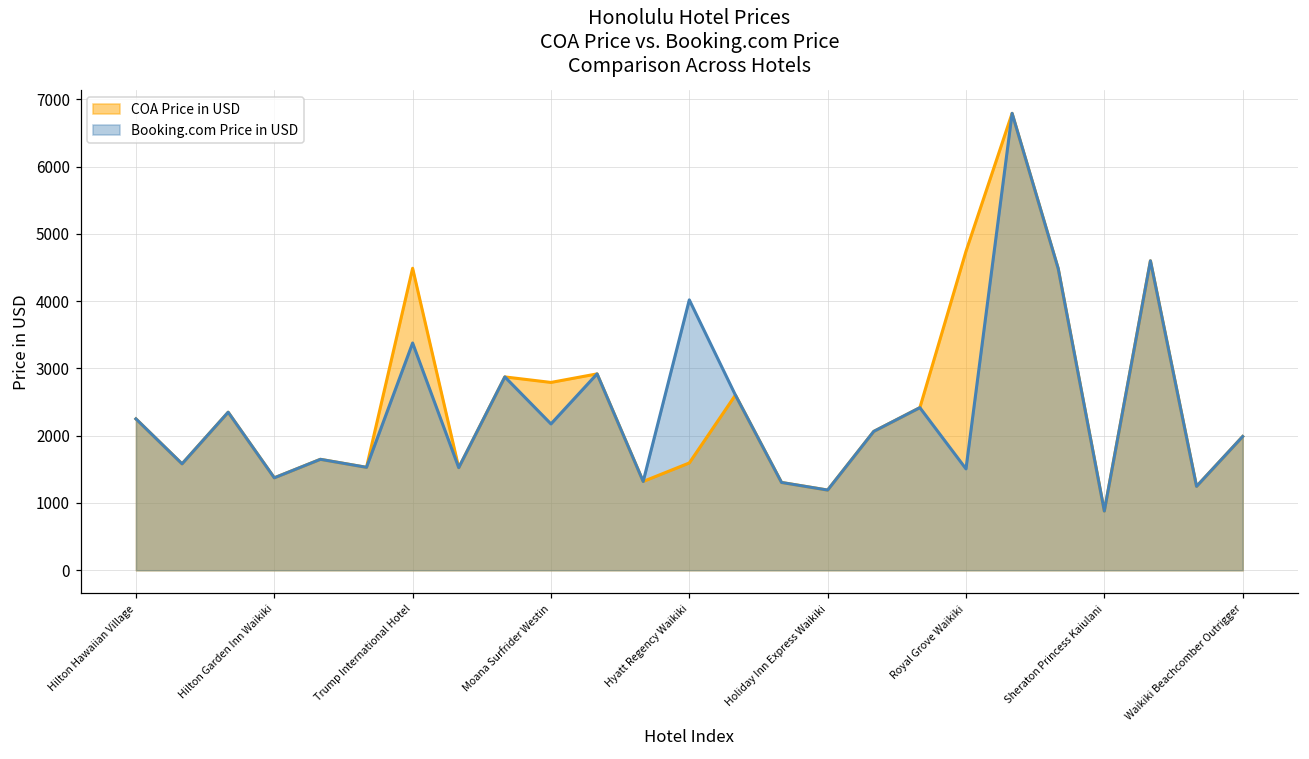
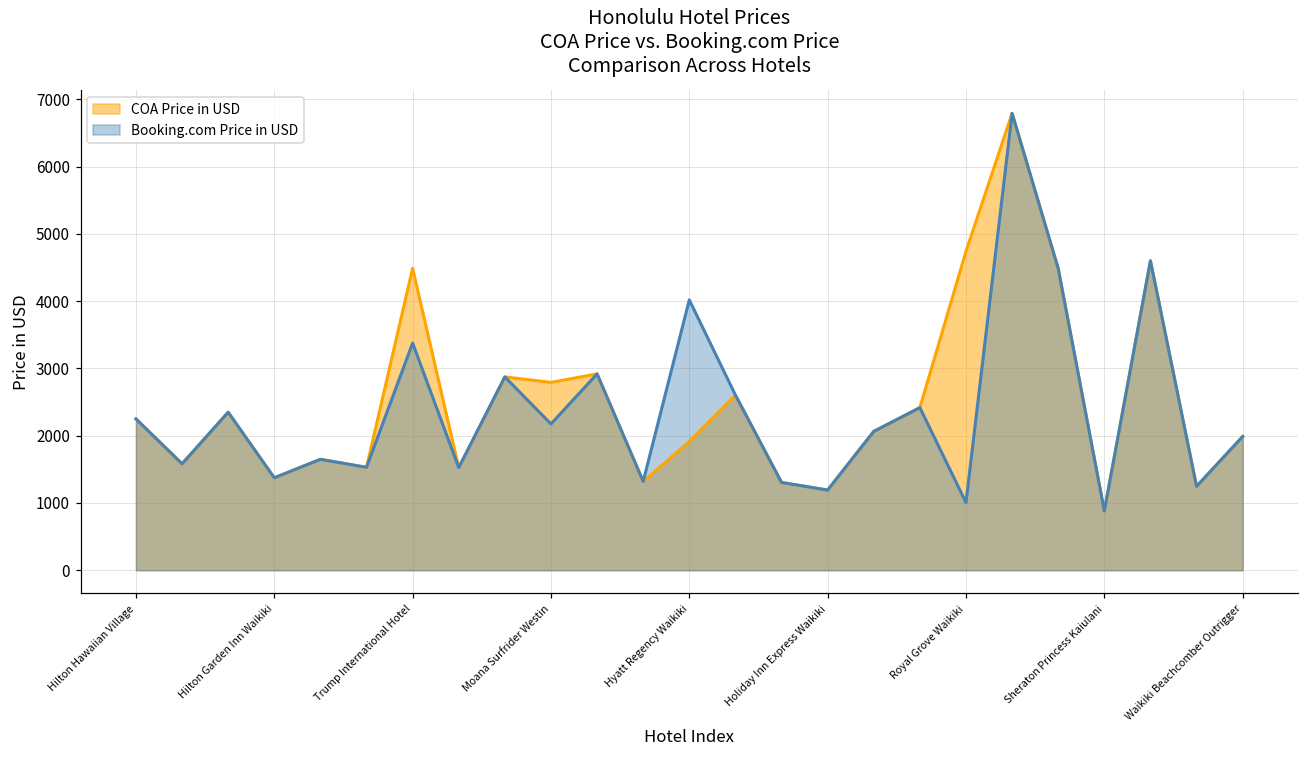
COA Price in USD, Hyatt Regency Waikiki: 1600 -> 1900
Booking.com Price in USD, Royal Grove Waikiki: 1500 -> 1000
